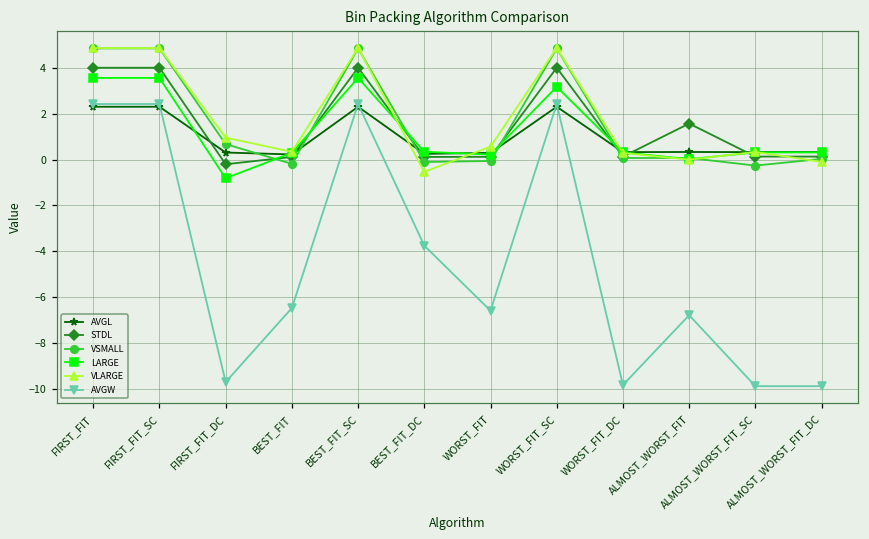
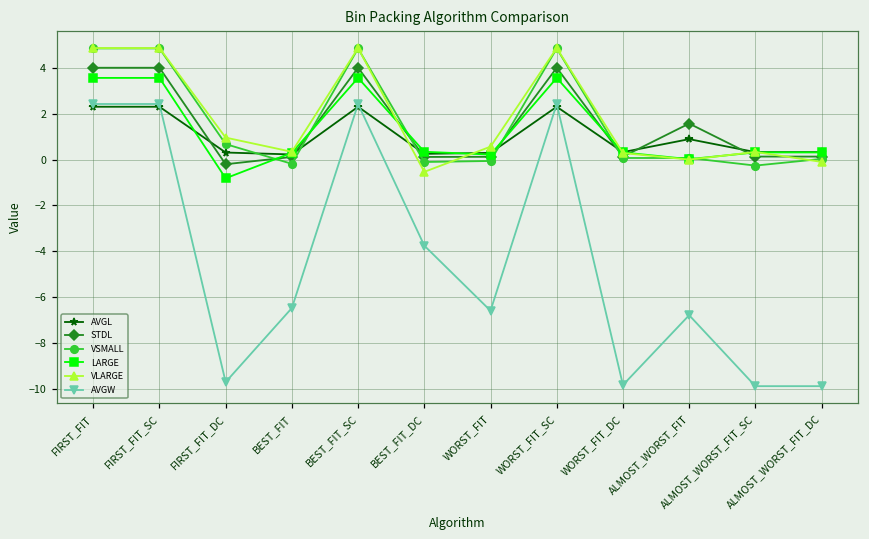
LARGE, WORST_FIT_SC: 3.2 -> 3.6
AVGL, ALMOST_WORST_FIT: 0.3 -> 0.9
